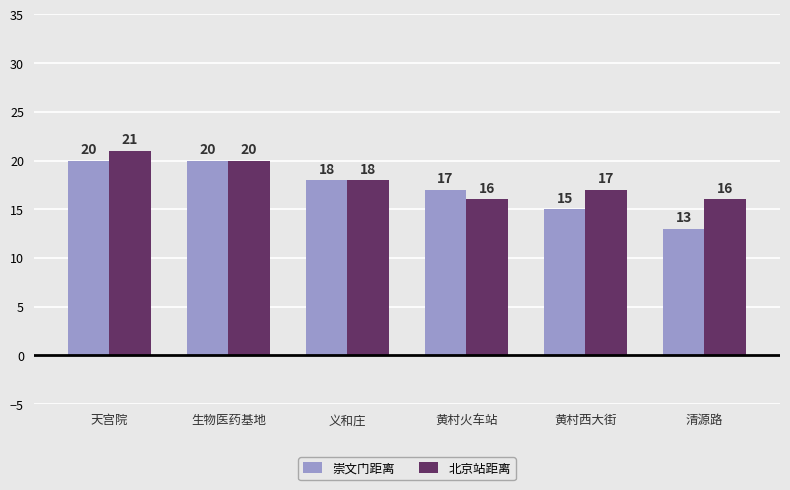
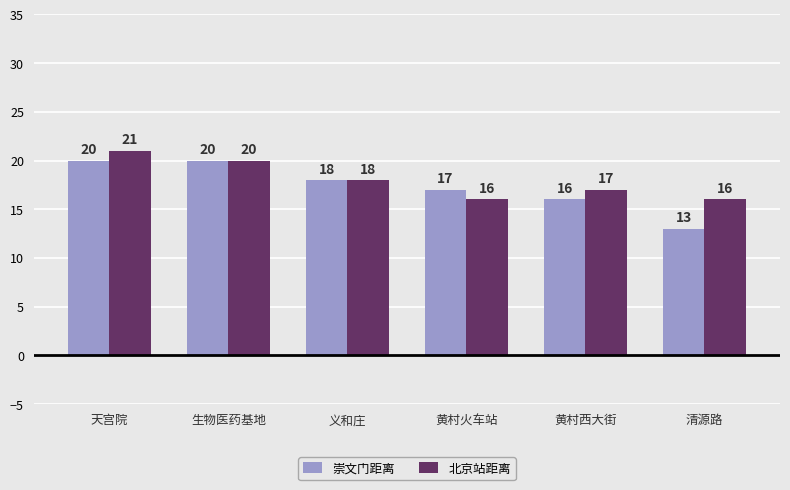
崇文门距离, 黄村西大街: 15 -> 16
